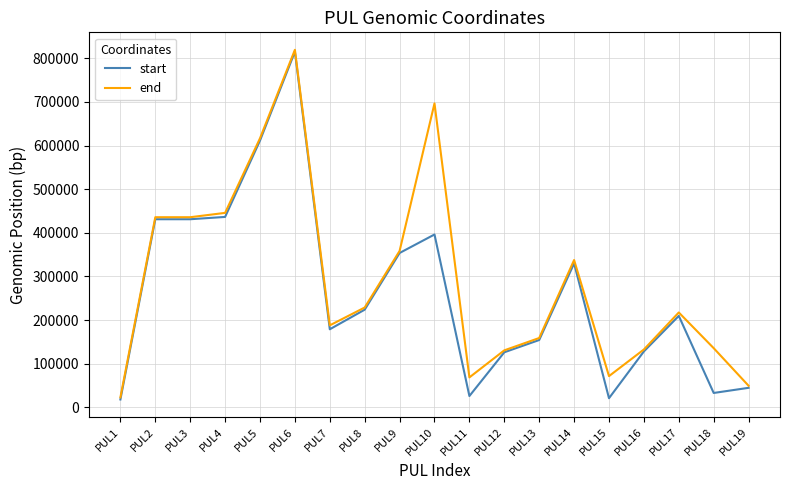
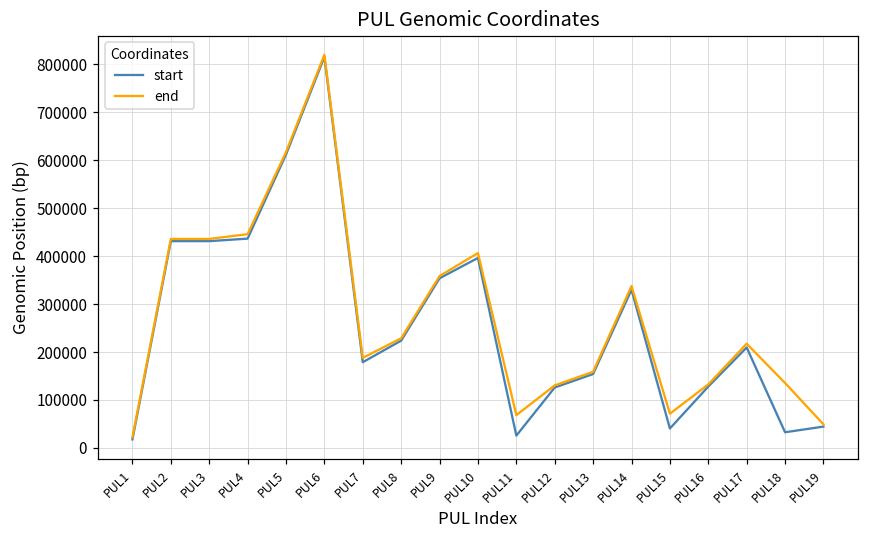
end, PUL10: 700000 -> 410000
start, PUL15: 20000 -> 40000
